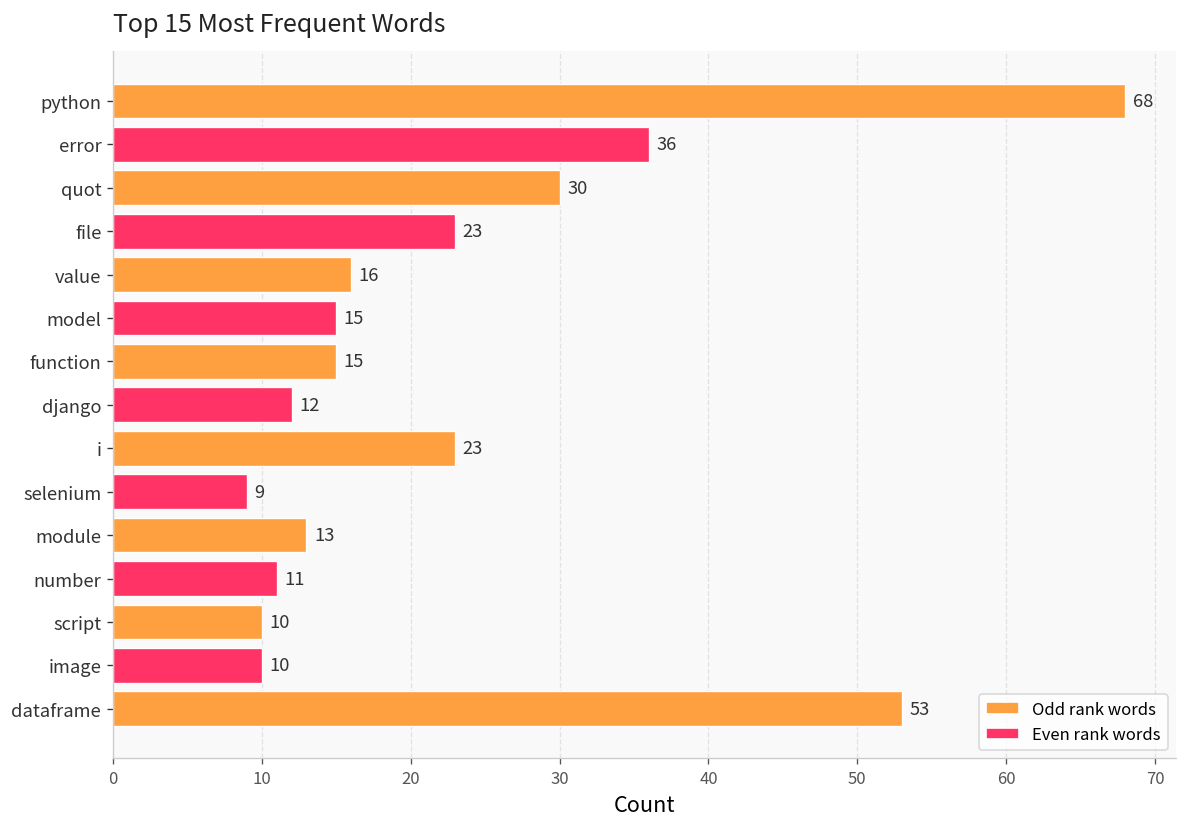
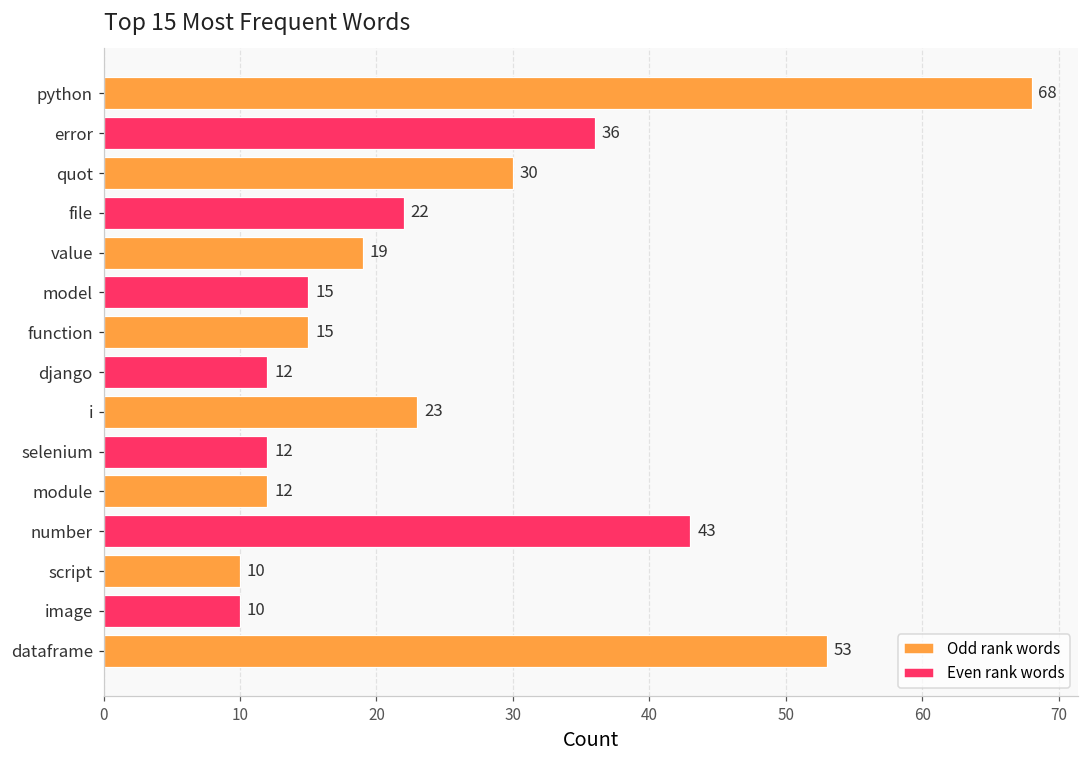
file: 23 -> 22
value: 16 -> 19
selenium: 9 -> 12
module: 13 -> 12
number: 11 -> 43
